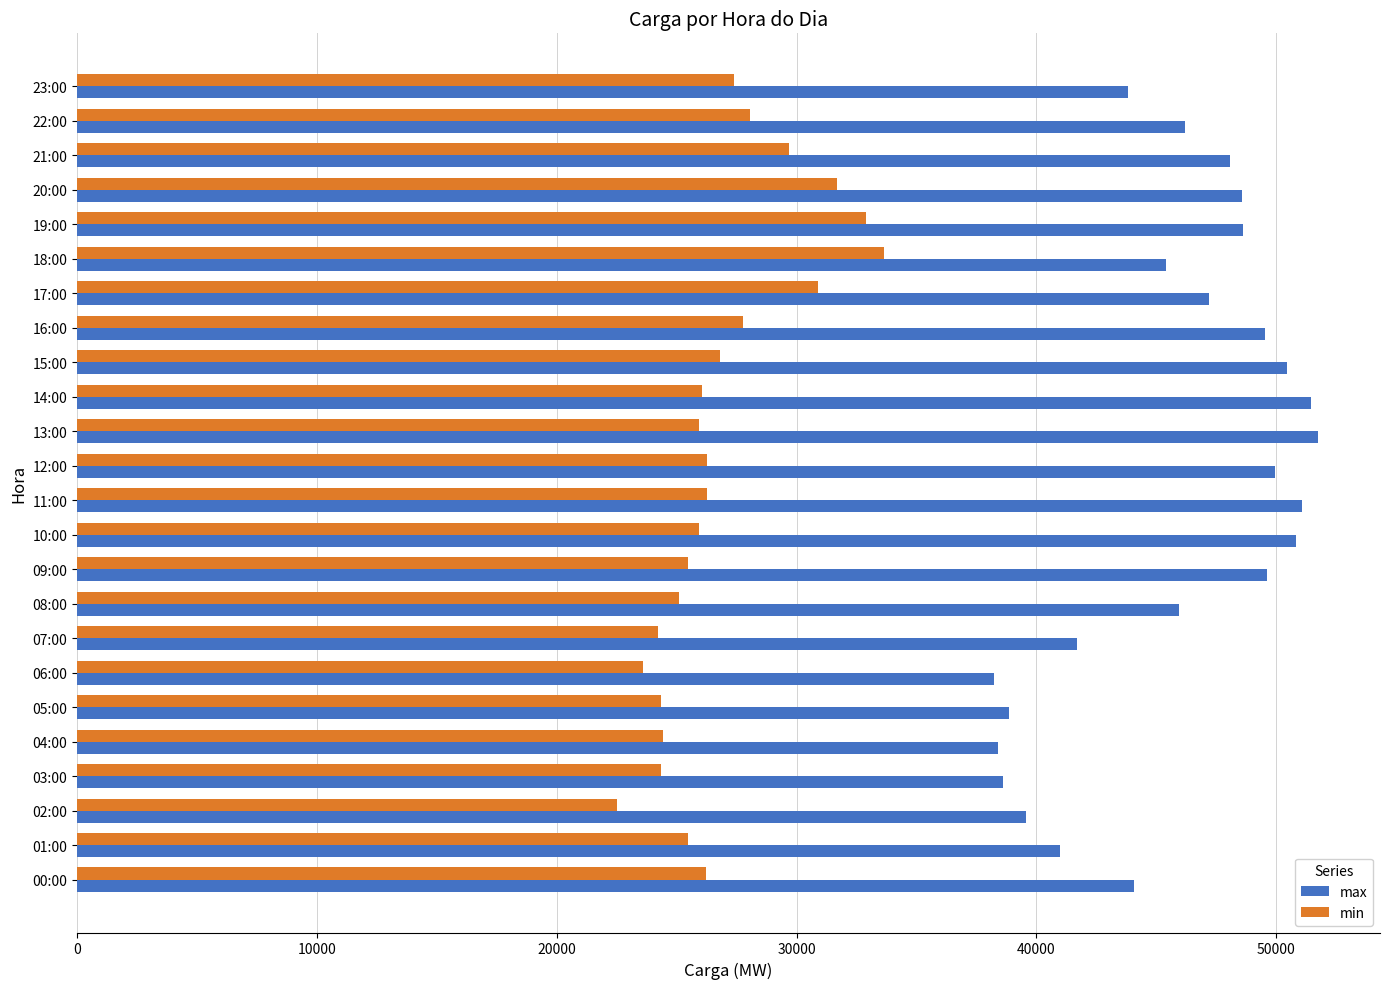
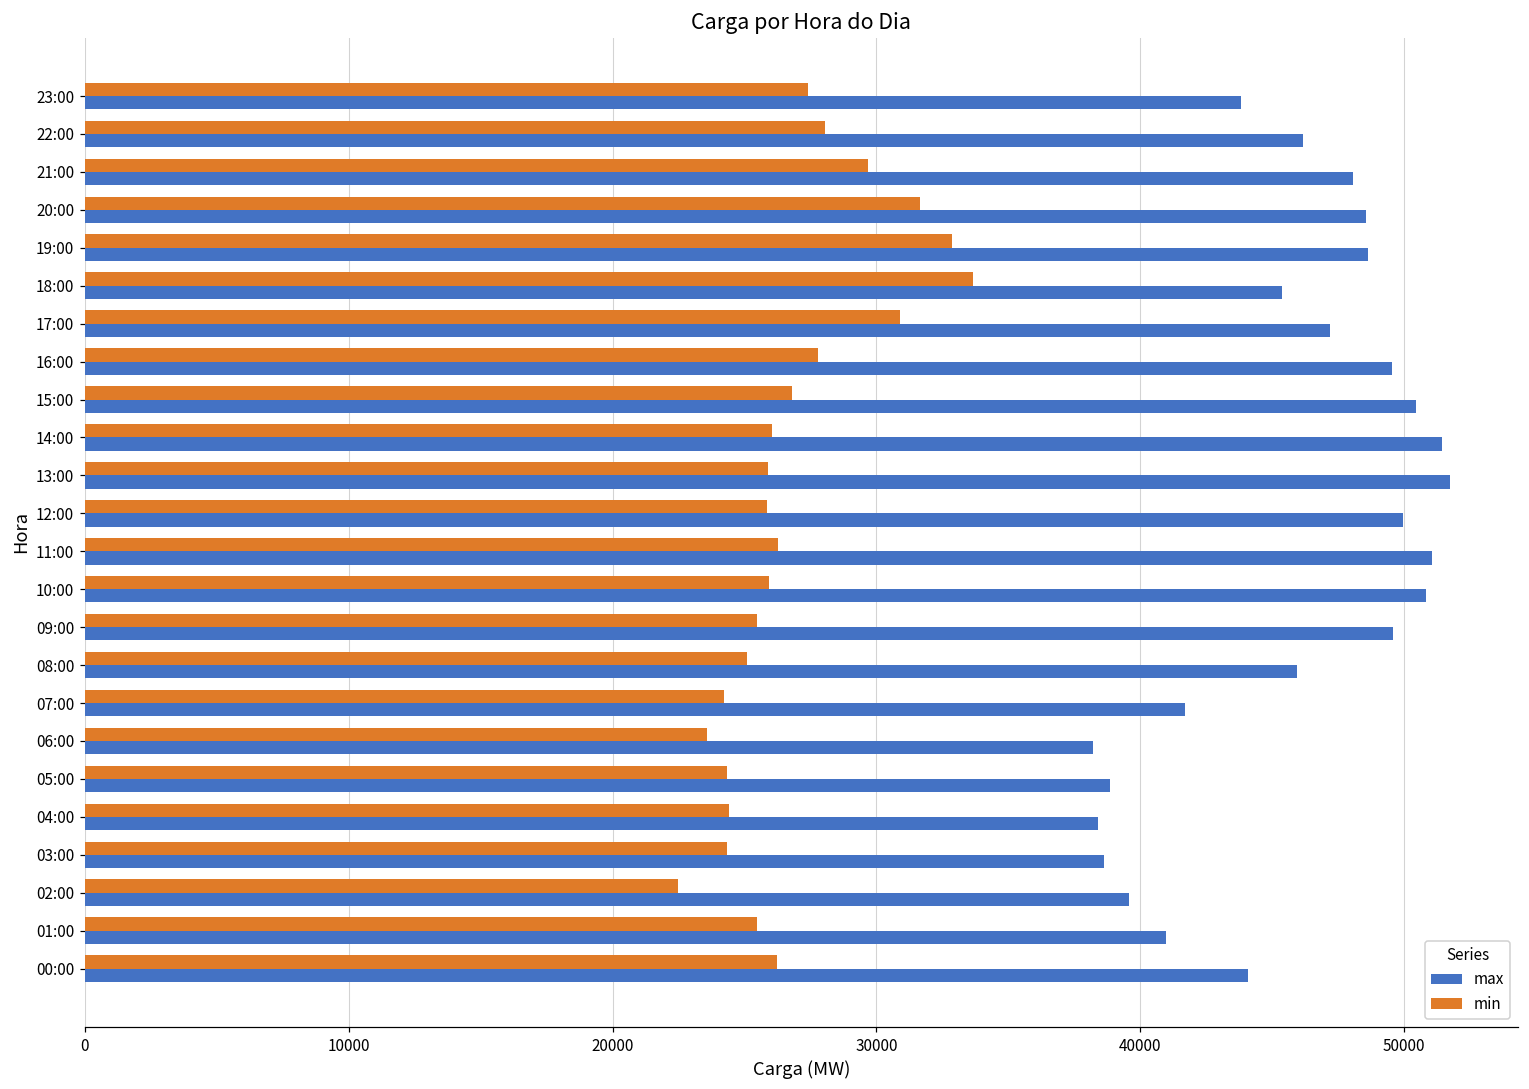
min, 12:00: 26300 -> 25900
